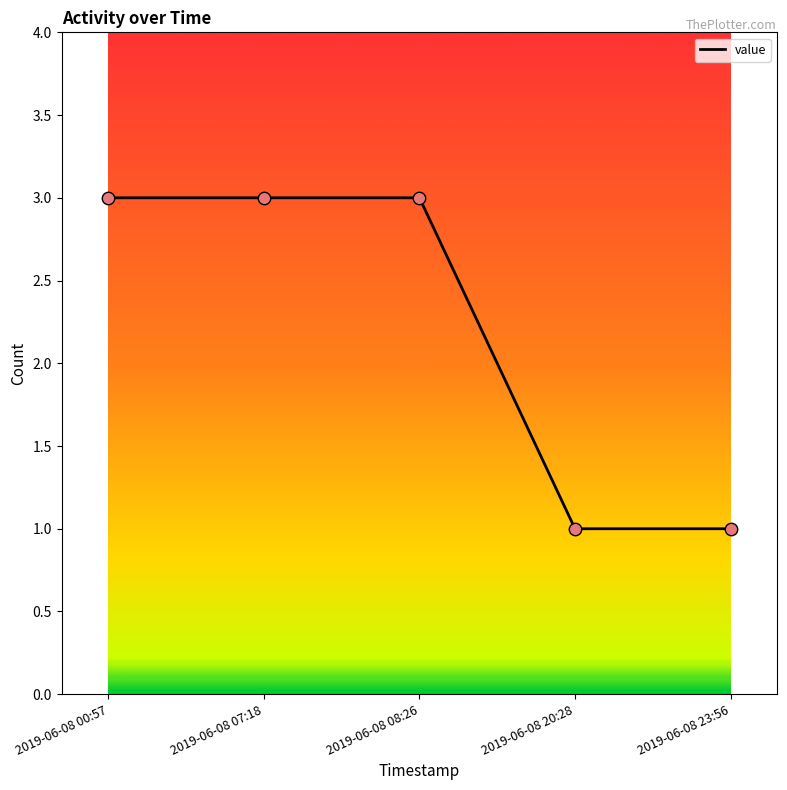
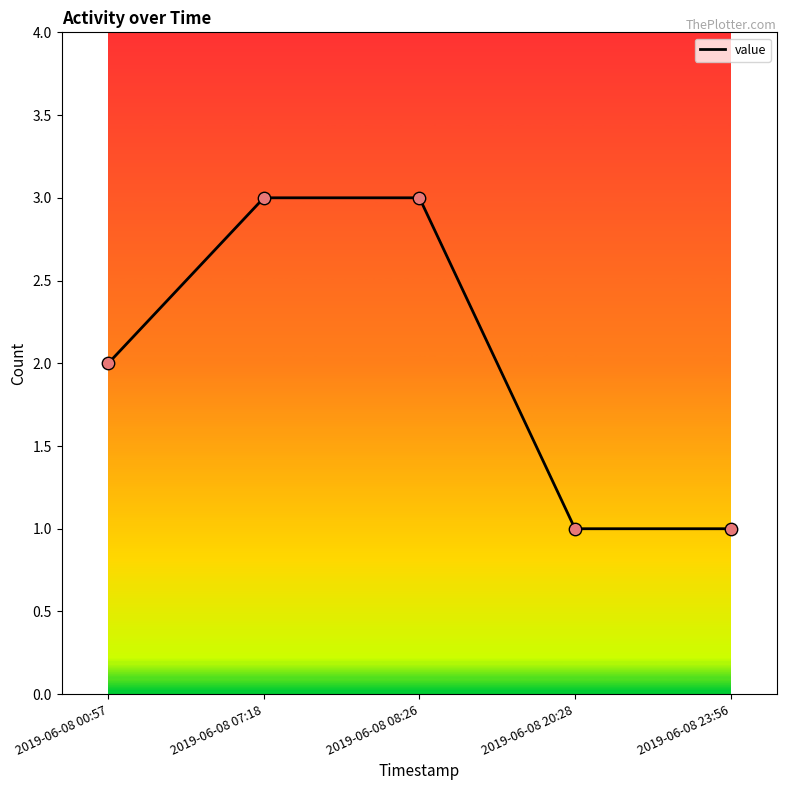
2019-06-08 00:57: 3 -> 2
